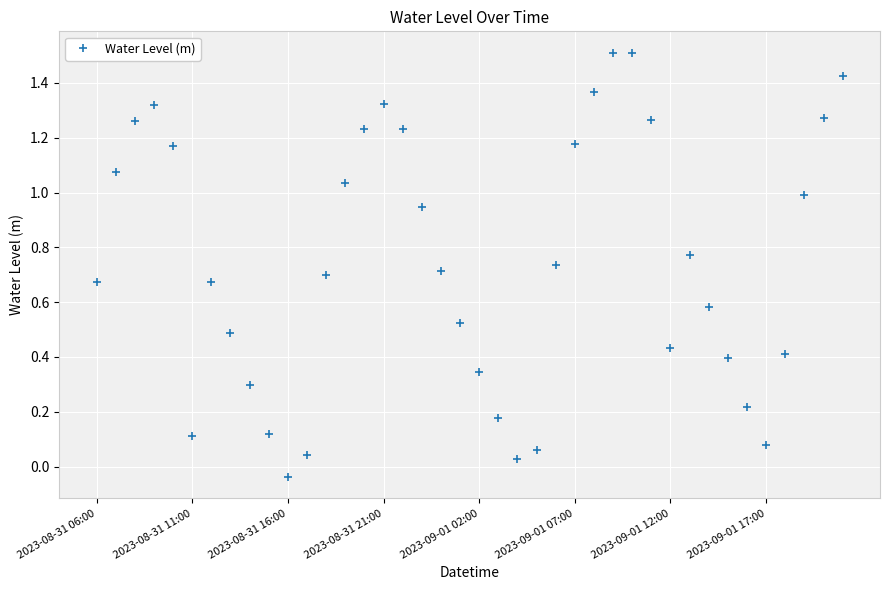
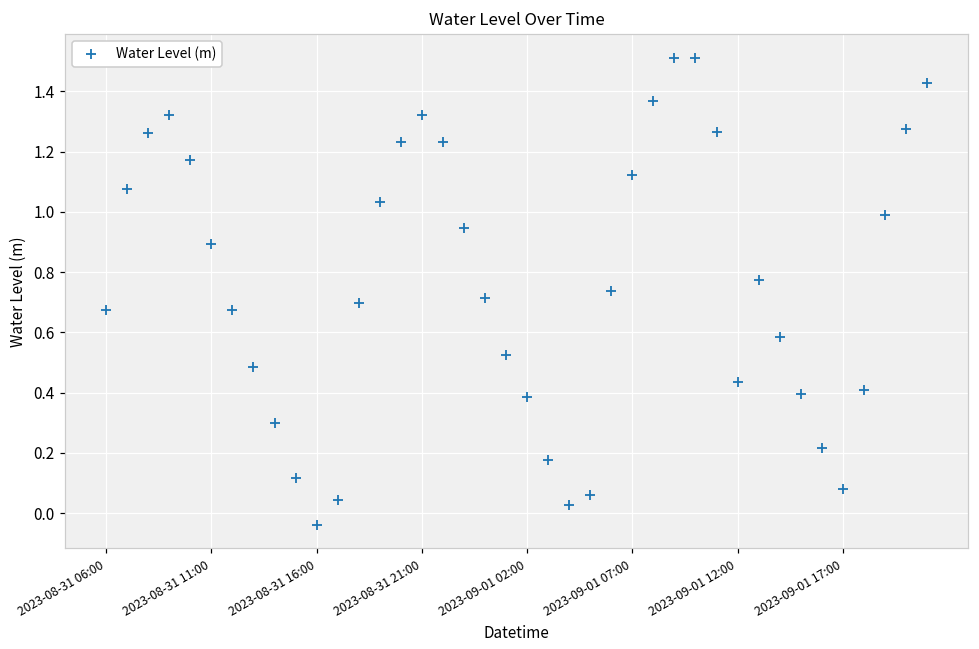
2023-08-31 11:00: 0.11 -> 0.89
2023-09-01 02:00: 0.34 -> 0.39
2023-09-01 07:00: 1.18 -> 1.12
